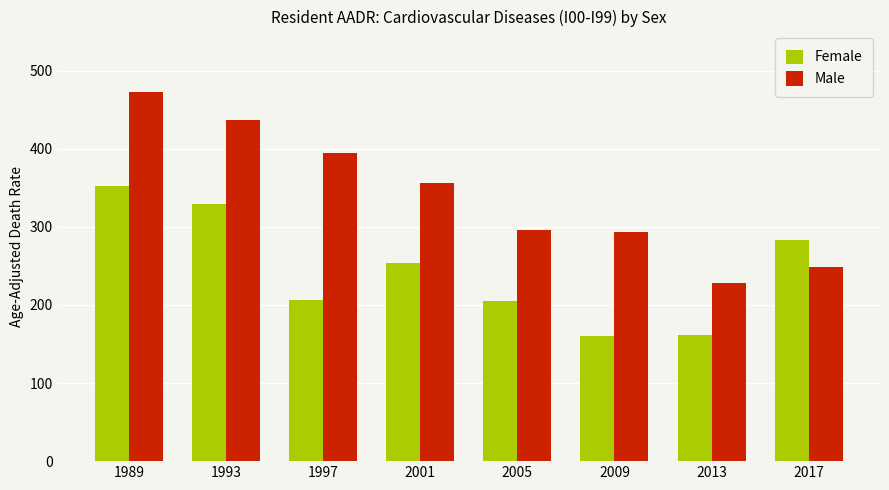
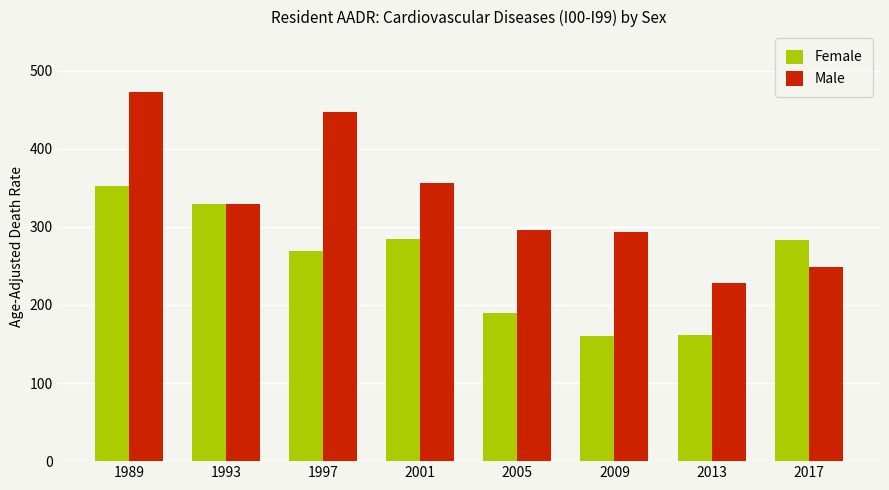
Male, 1993: 440 -> 330
Female, 1997: 210 -> 270
Male, 1997: 390 -> 450
Female, 2001: 250 -> 280
Female, 2005: 210 -> 190
